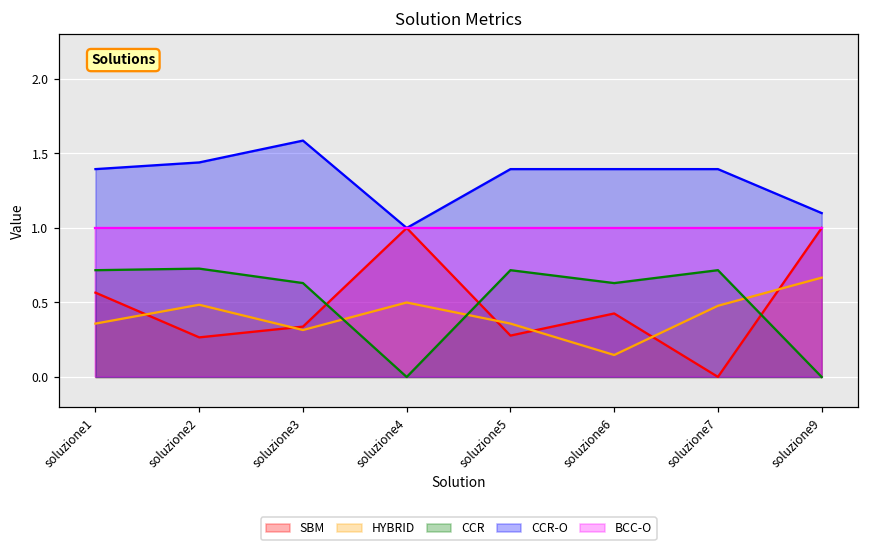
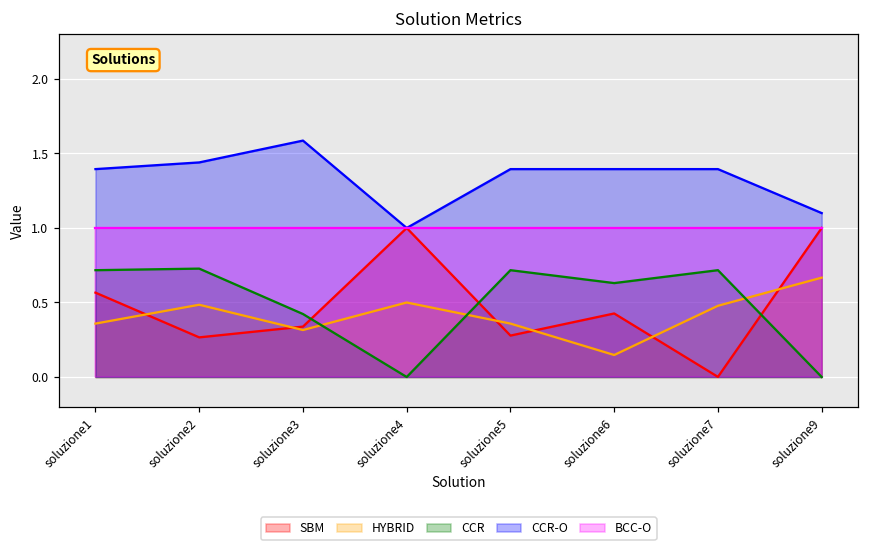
CCR, soluzione3: 0.63 -> 0.42
